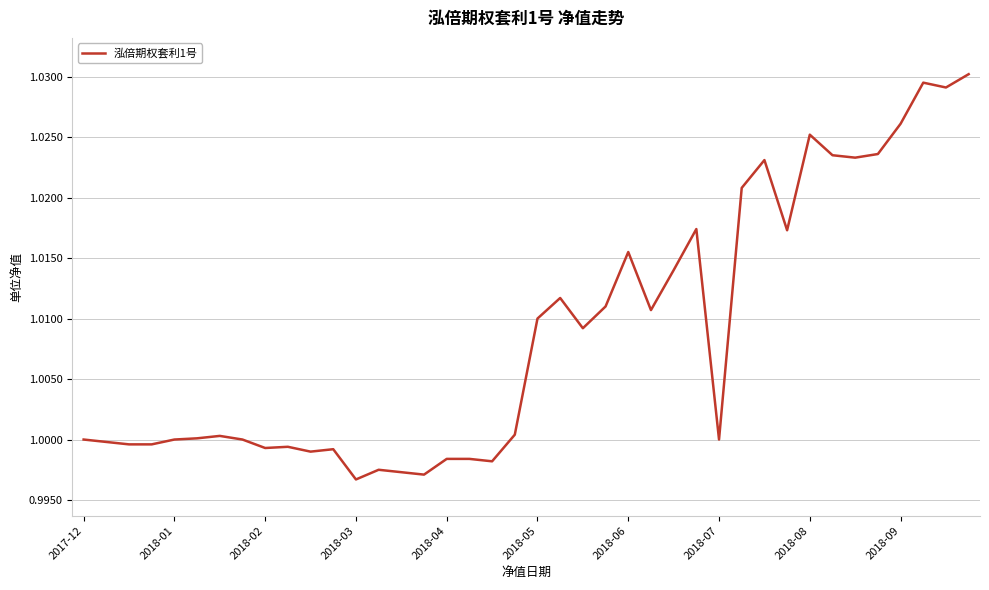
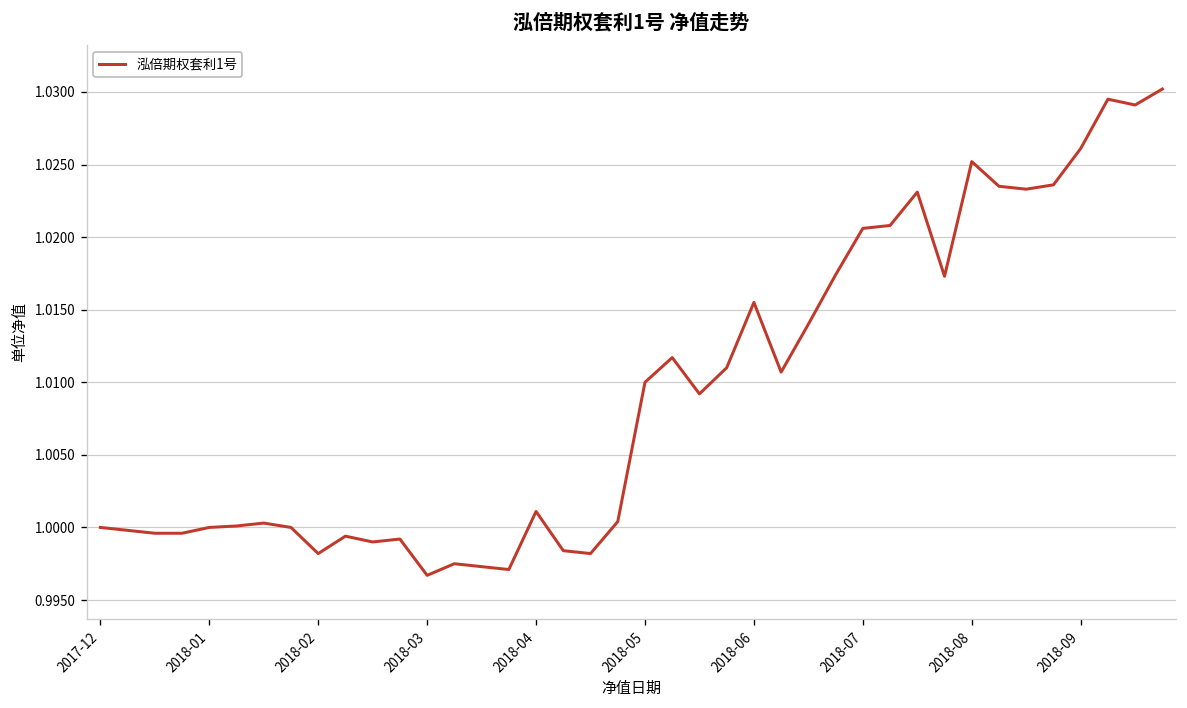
2018-02: 0.9993 -> 0.9982
2018-04: 0.9984 -> 1.0011
2018-07: 1.0000 -> 1.0206
